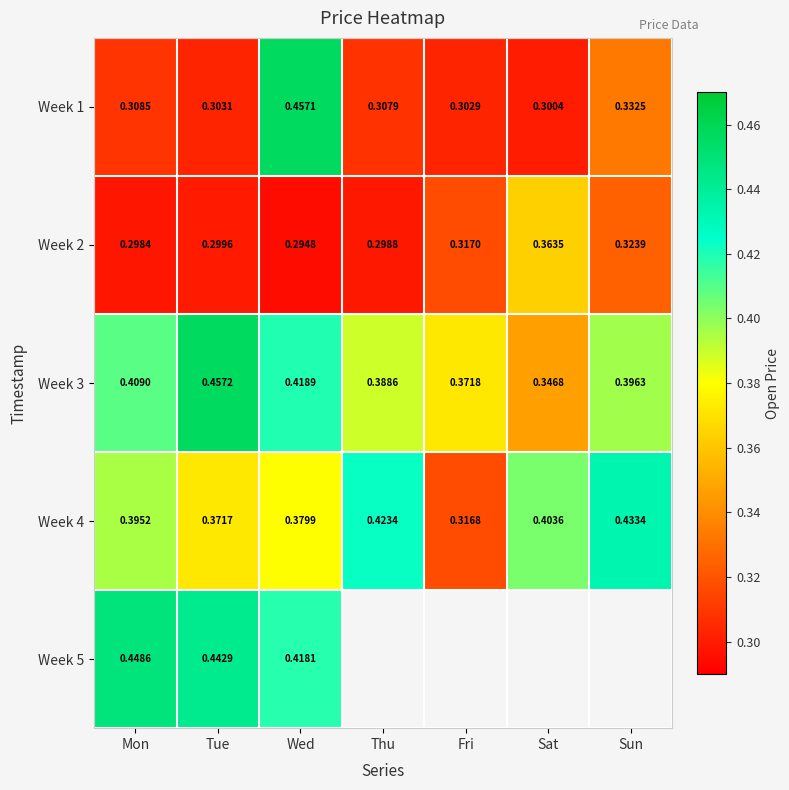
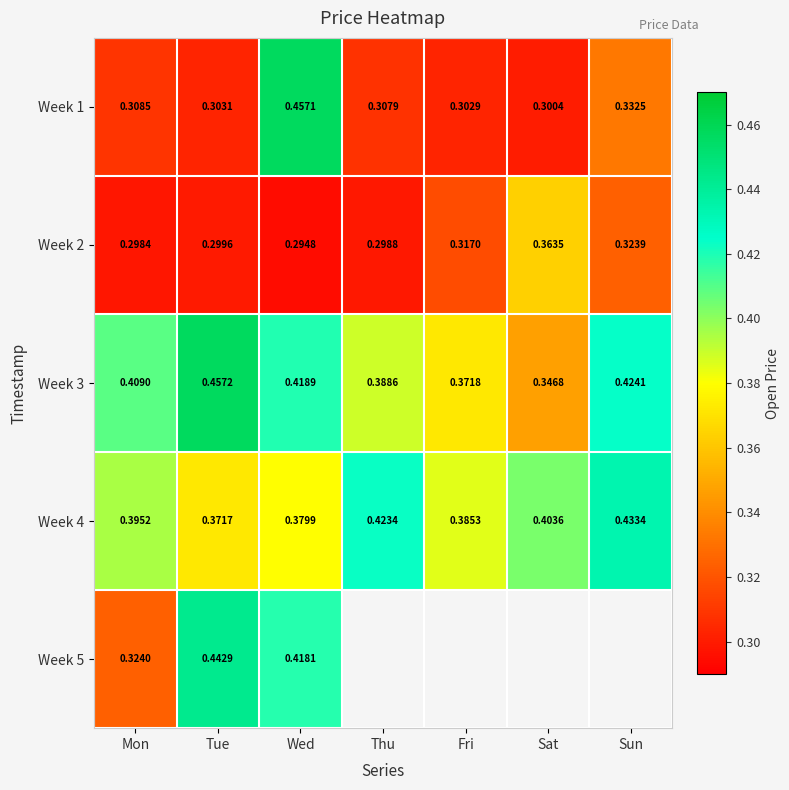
Week 3, Sun: 0.3963 -> 0.4241
Week 4, Fri: 0.3168 -> 0.3853
Week 5, Mon: 0.4486 -> 0.3240
